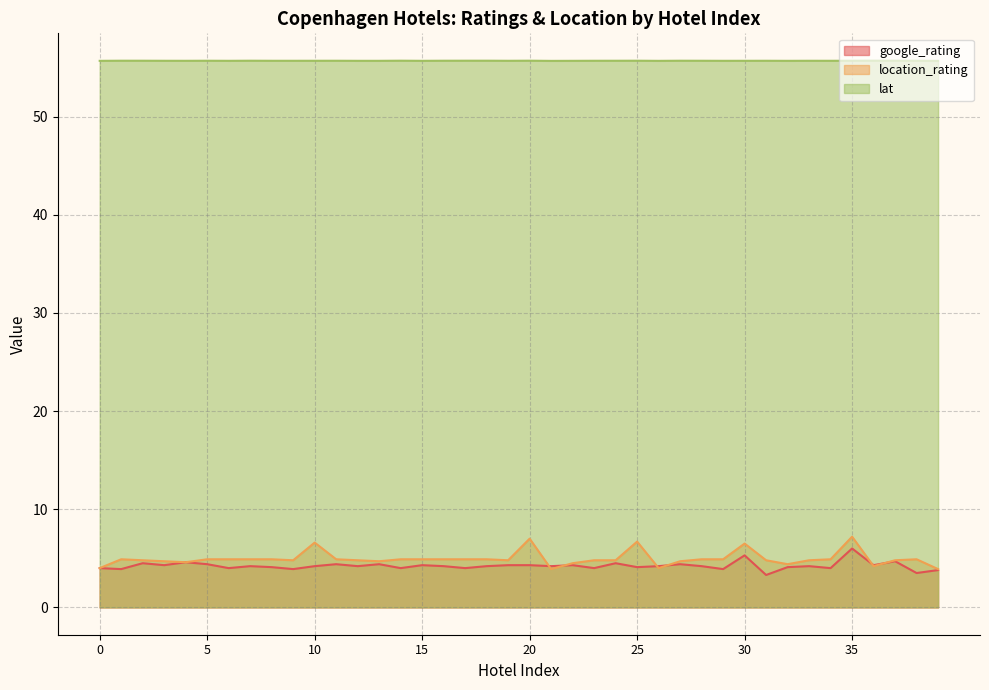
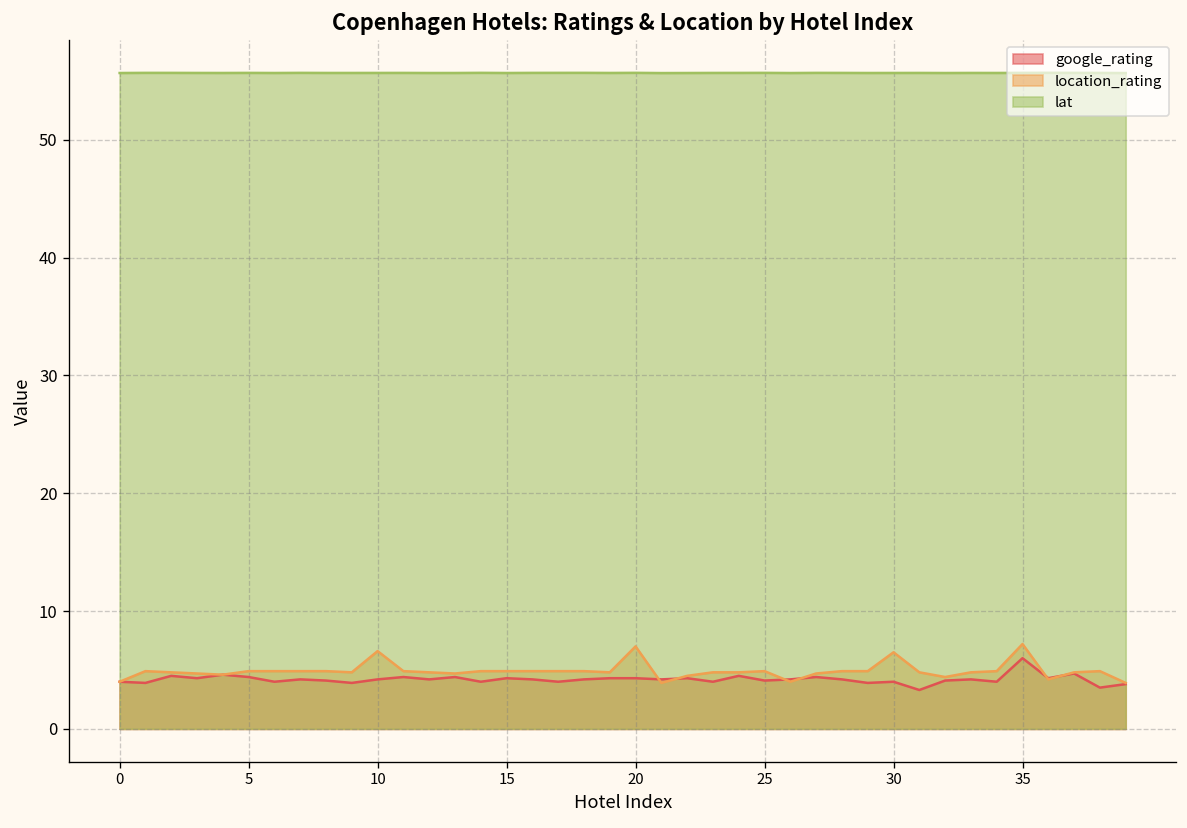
location_rating, 25: 7 -> 5
google_rating, 30: 5 -> 4
